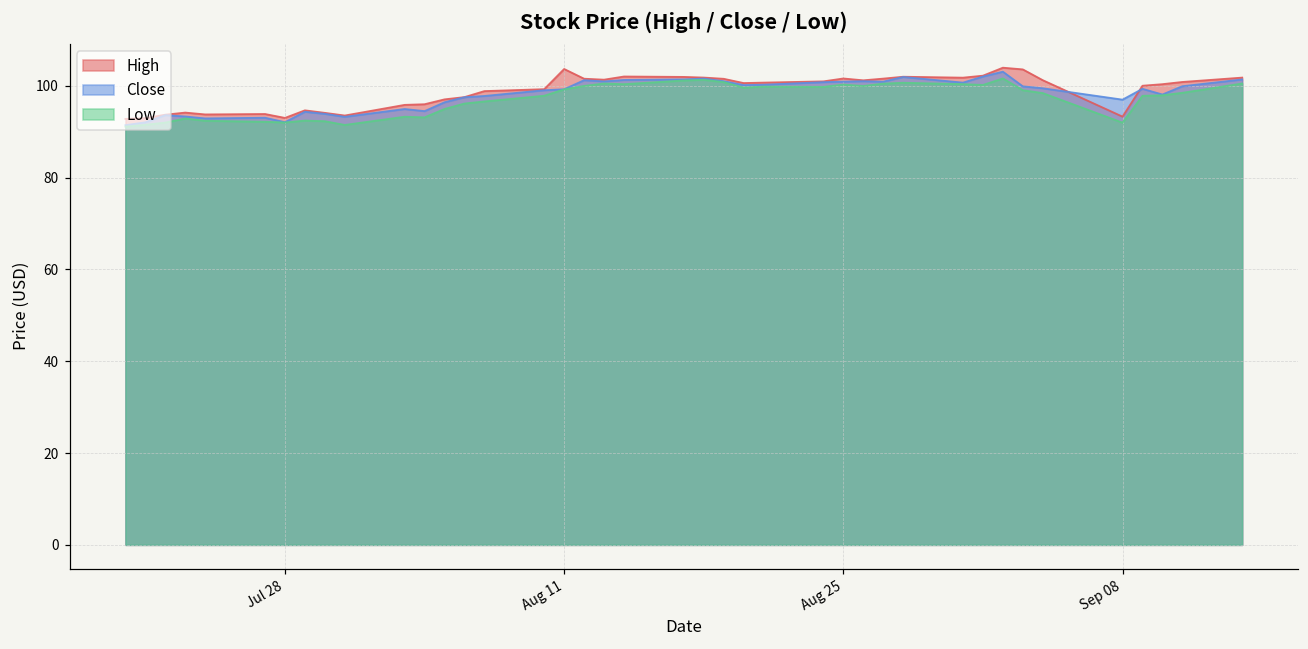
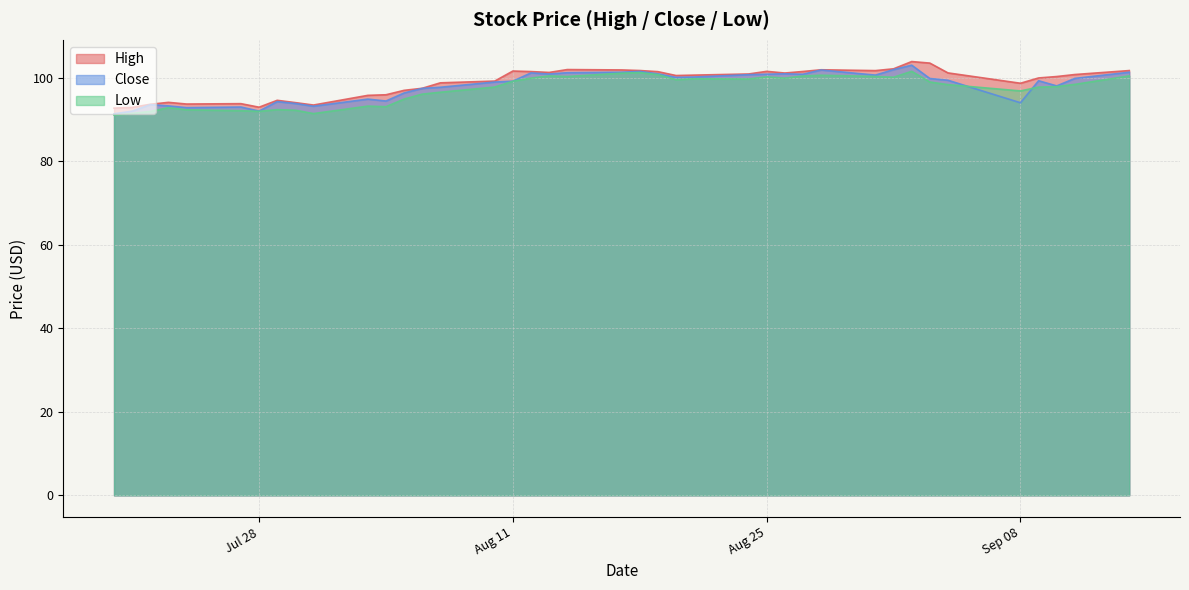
High, Aug 11: 104 -> 102
High, Sep 08: 93 -> 99
Close, Sep 08: 97 -> 94
Low, Sep 08: 92 -> 97
